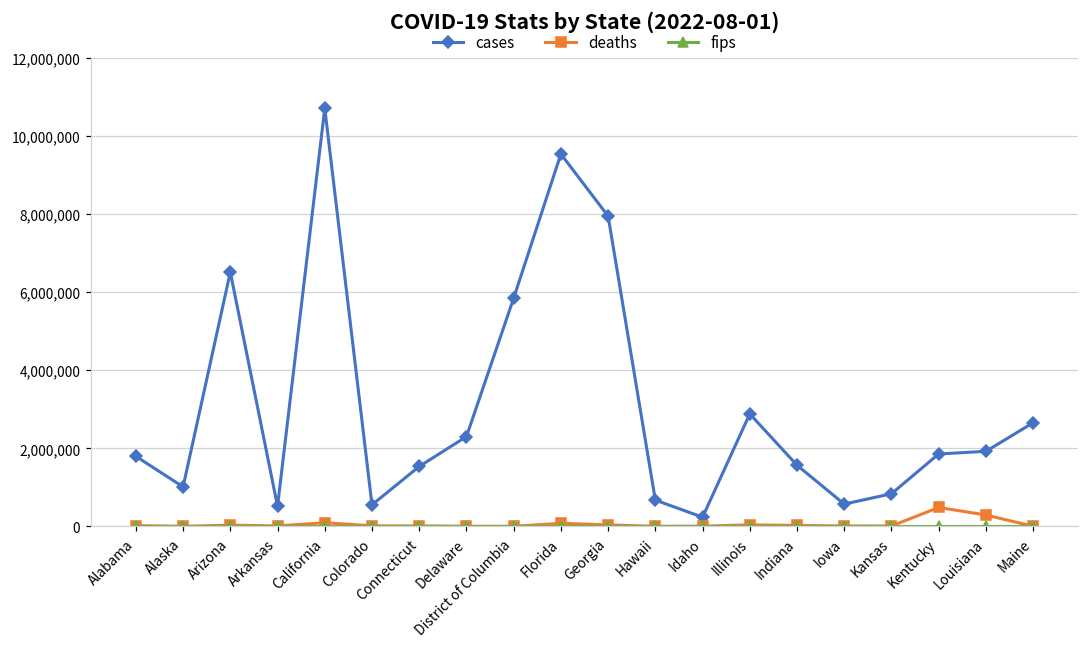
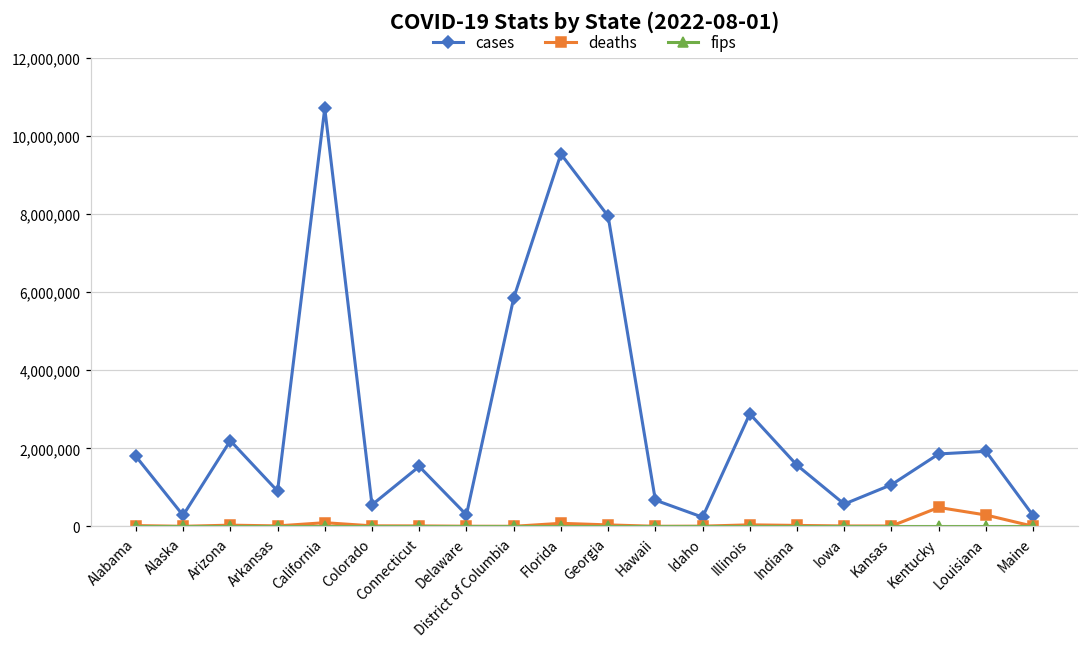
cases, Alaska: 1,000,000 -> 300,000
cases, Arizona: 6,500,000 -> 2,200,000
cases, Arkansas: 500,000 -> 900,000
cases, Delaware: 2,300,000 -> 300,000
cases, Kansas: 800,000 -> 1,100,000
cases, Maine: 2,700,000 -> 300,000
